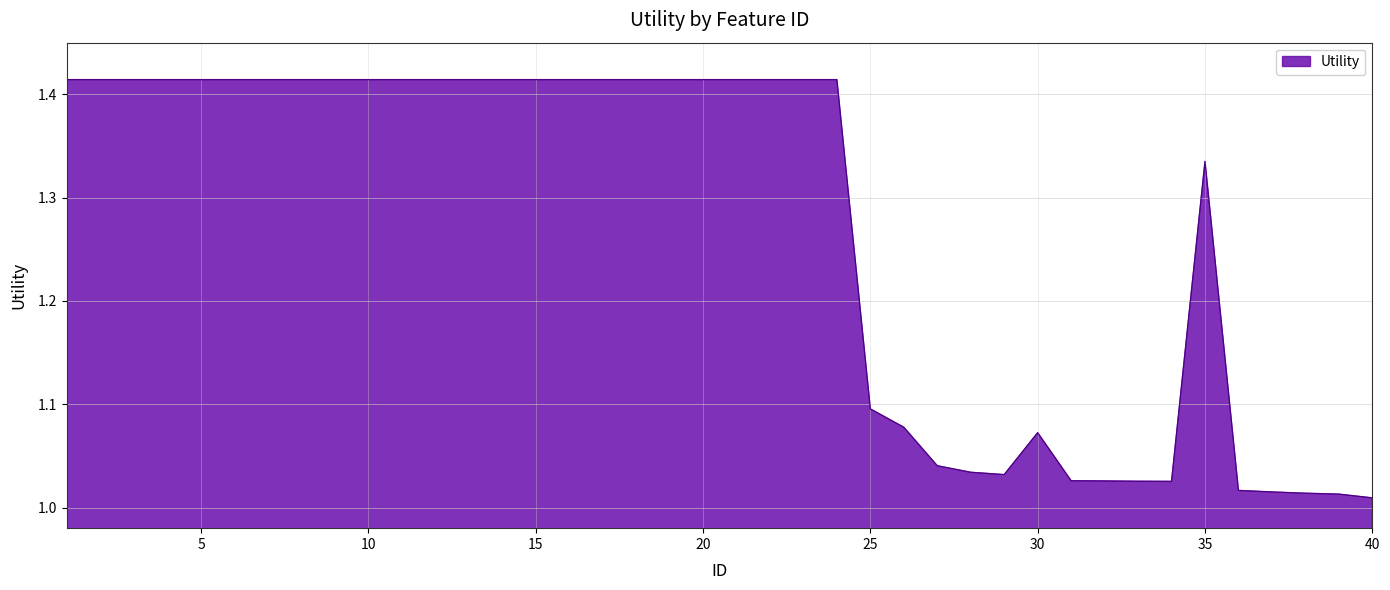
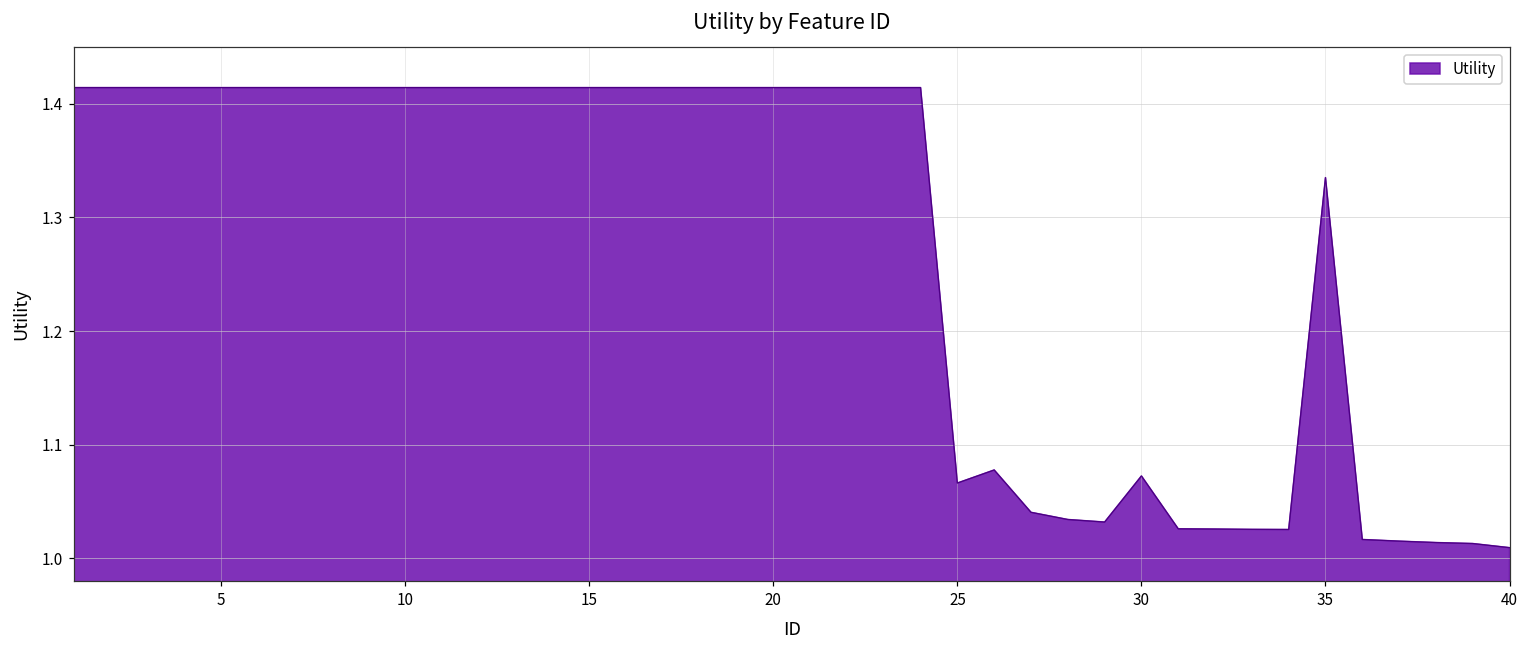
25: 1.095 -> 1.066
